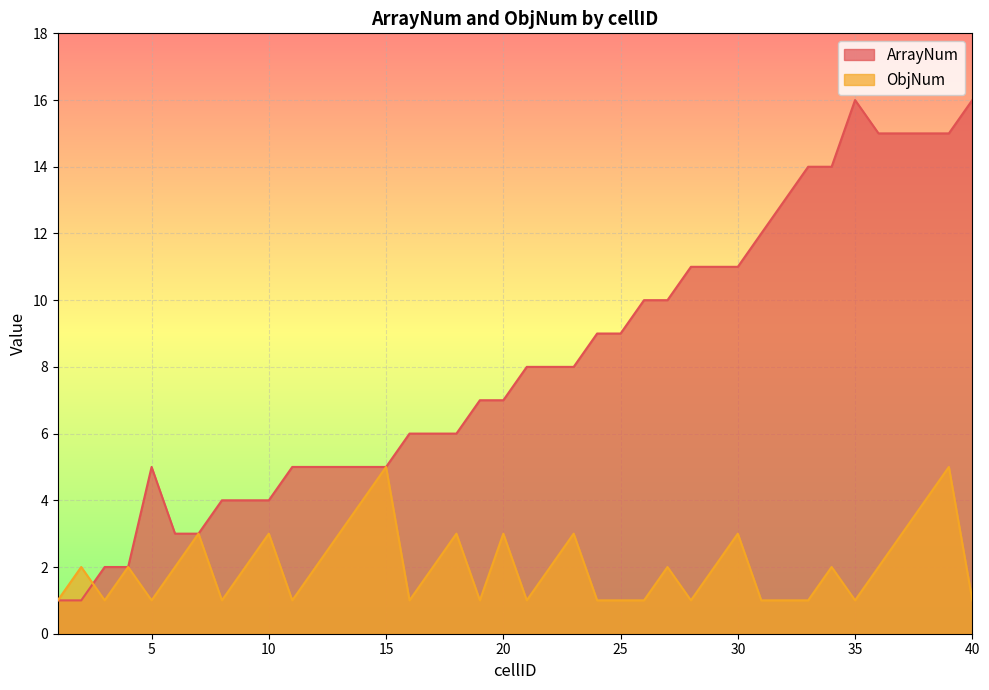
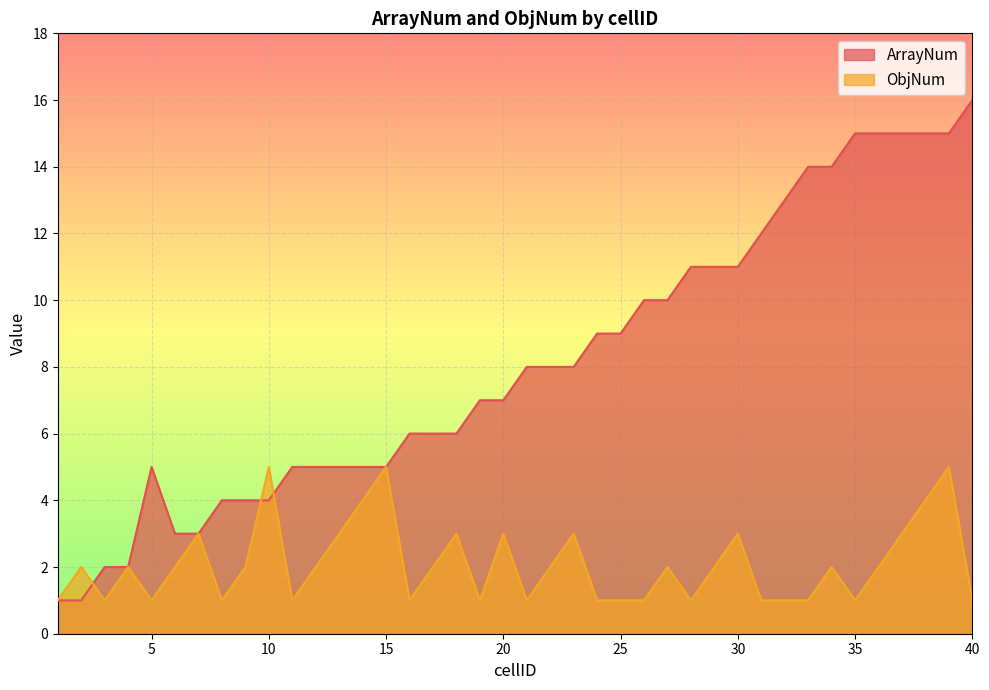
ObjNum, 10: 3 -> 5
ArrayNum, 35: 16 -> 15
